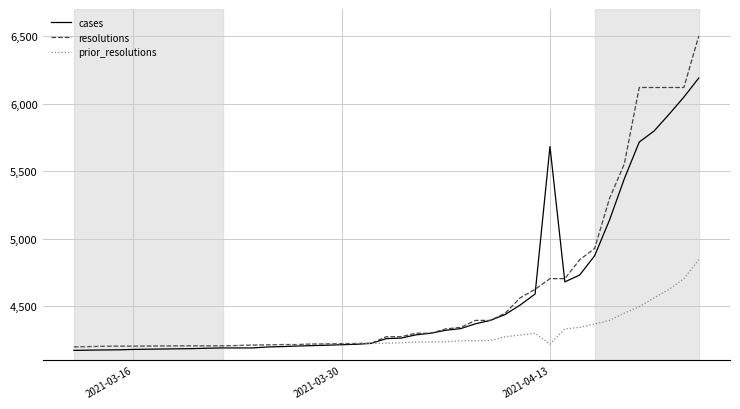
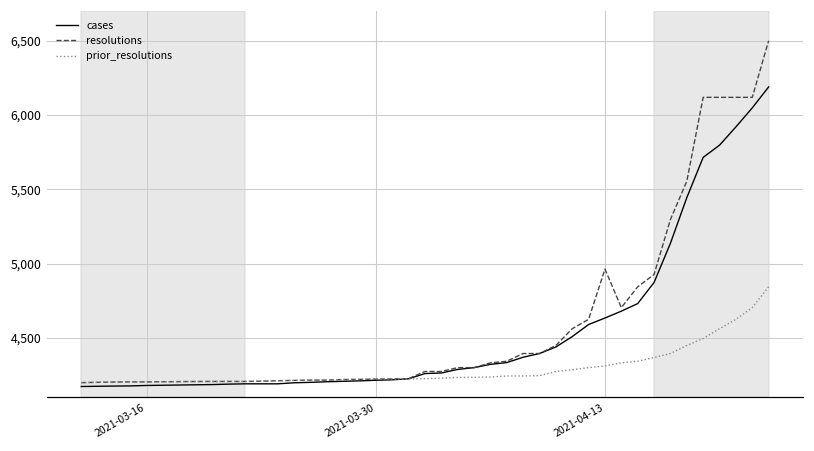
cases, 2021-04-13: 5,680 -> 4,630
resolutions, 2021-04-13: 4,700 -> 4,960
prior_resolutions, 2021-04-13: 4,220 -> 4,310
